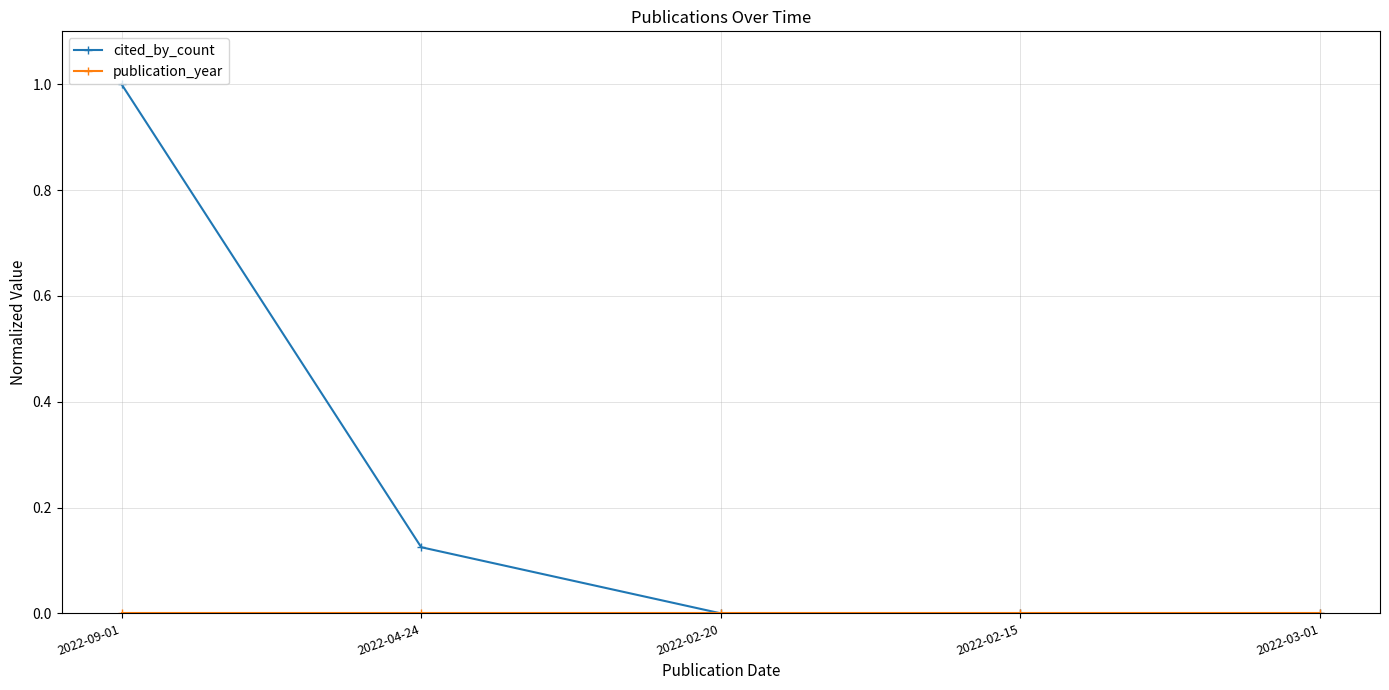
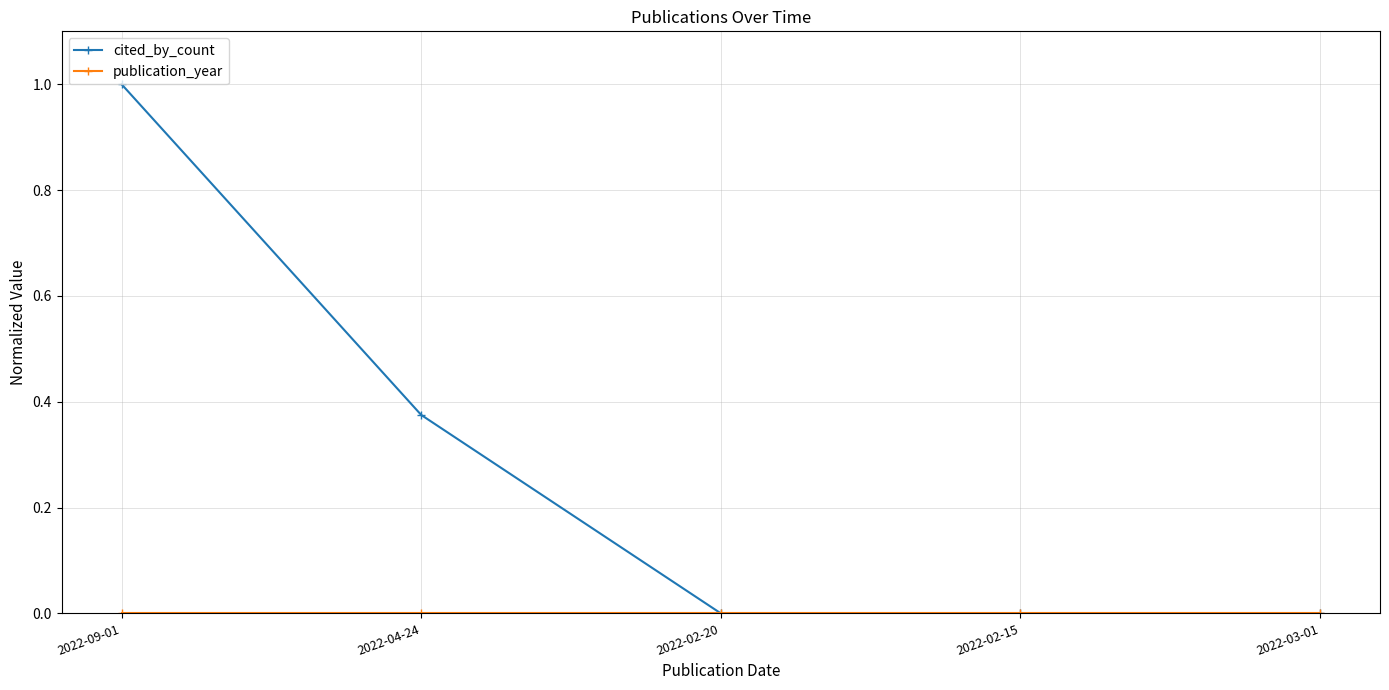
cited_by_count, 2022-04-24: 0.13 -> 0.38
